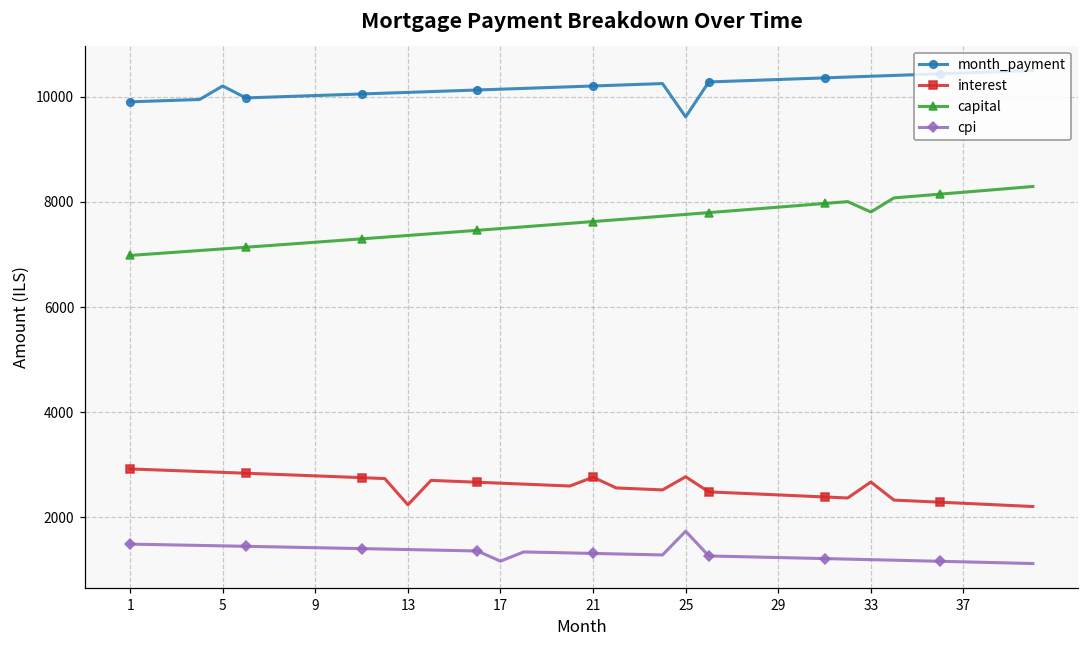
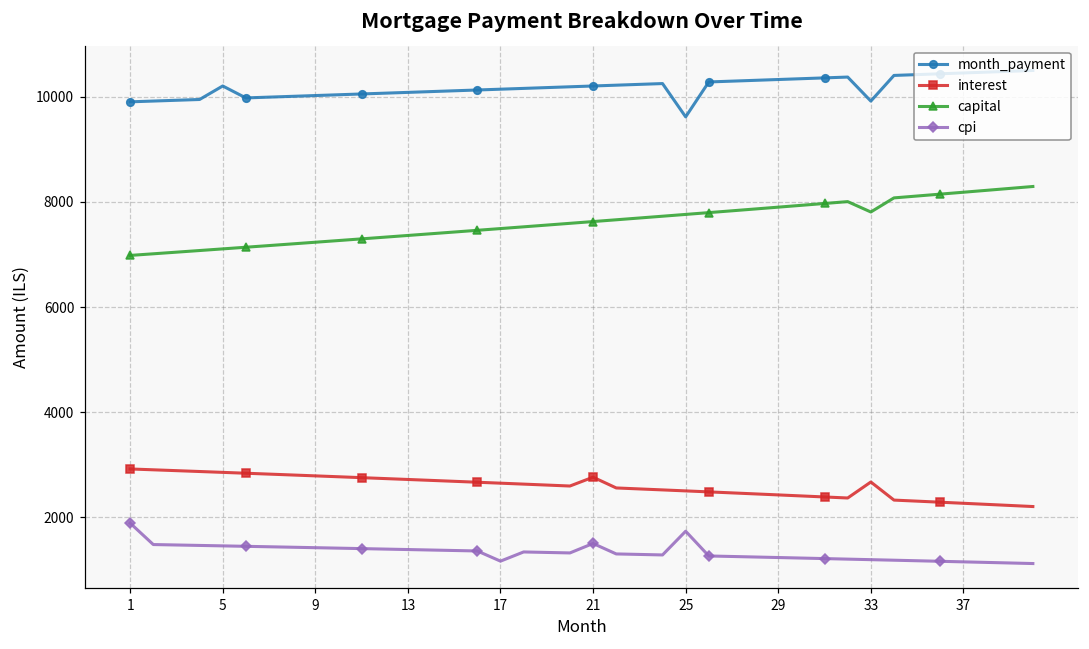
cpi, 1: 1500 -> 1900
interest, 13: 2200 -> 2700
cpi, 21: 1300 -> 1500
interest, 25: 2800 -> 2500
month_payment, 33: 10400 -> 9900
